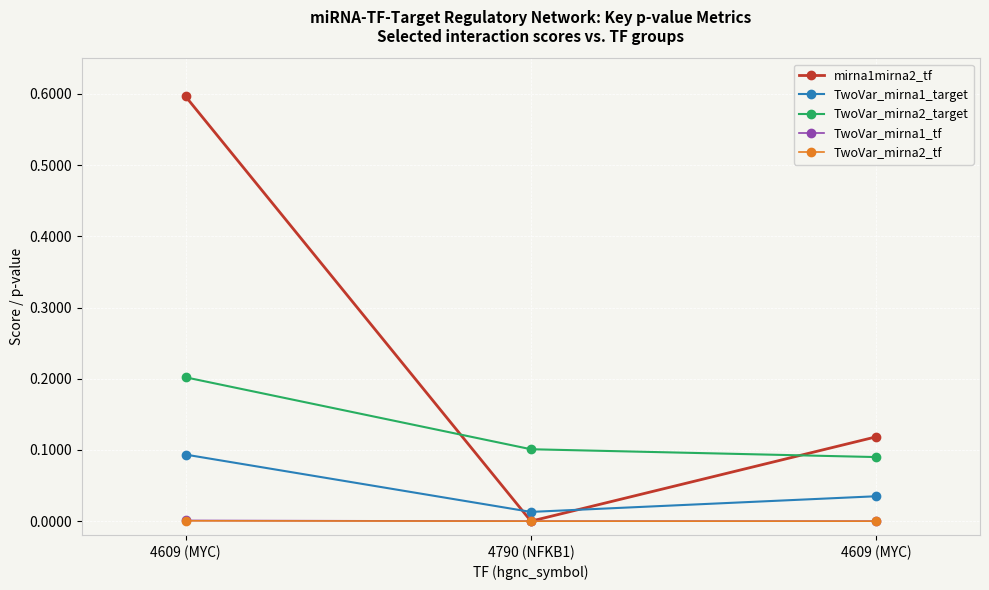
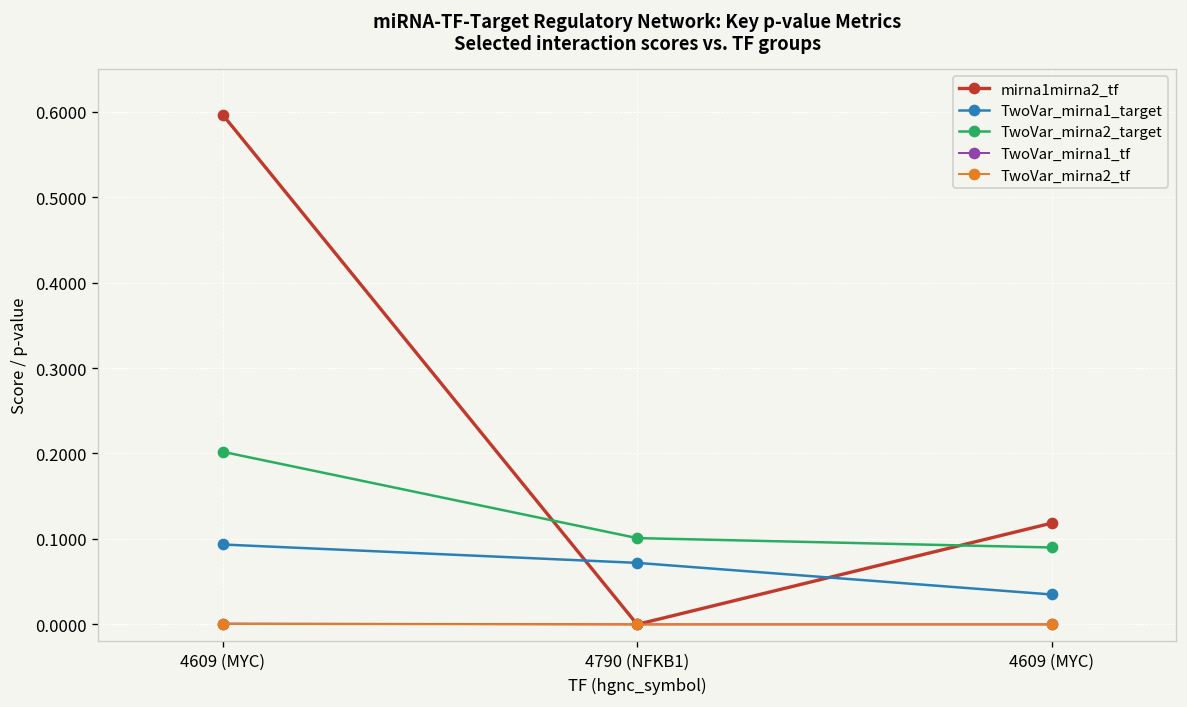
TwoVar_mirna1_target, 4790 (NFKB1): 0.01 -> 0.07
